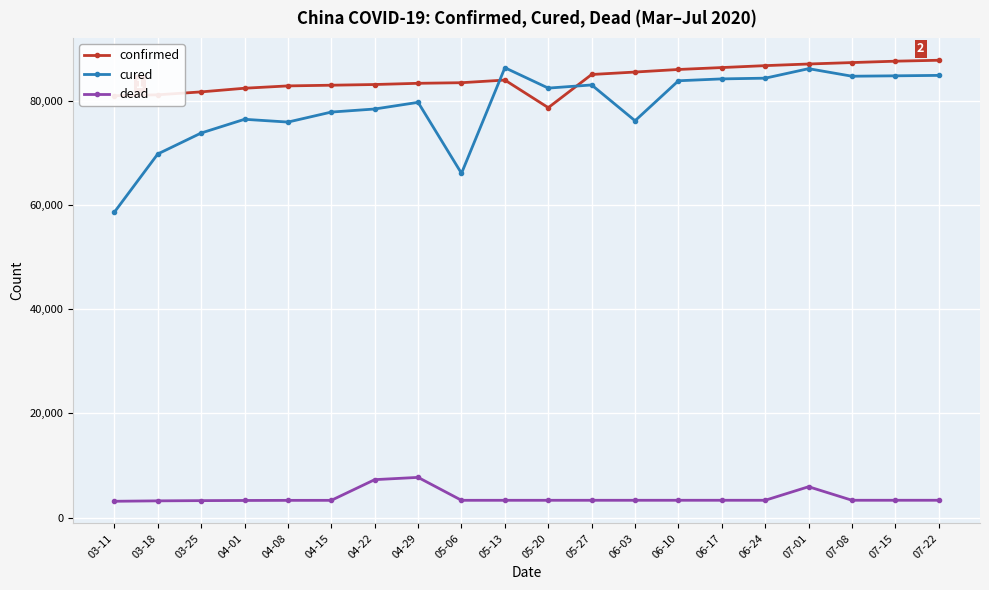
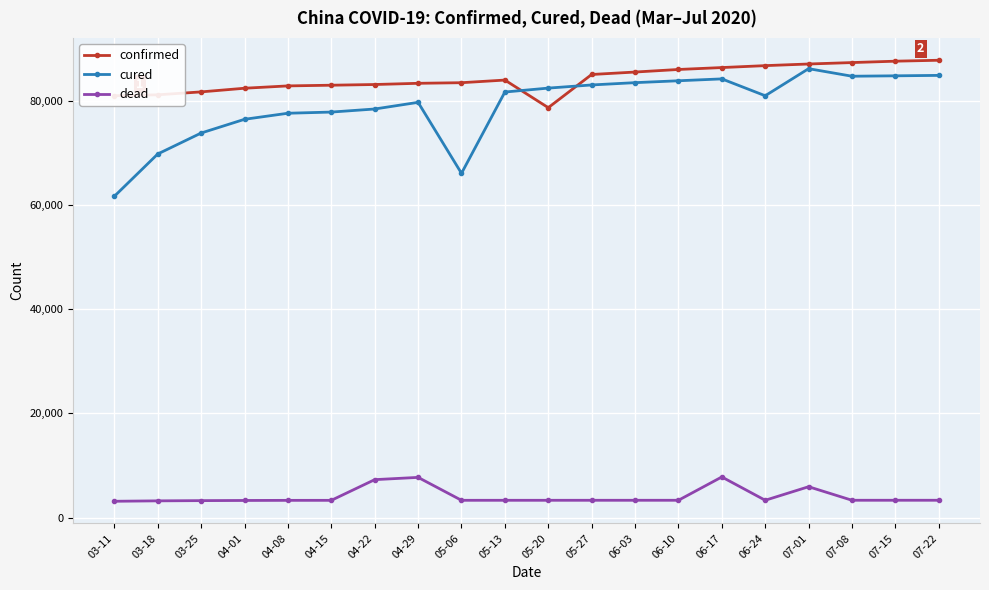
cured, 03-11: 59,000 -> 62,000
cured, 04-08: 76,000 -> 78,000
cured, 05-13: 86,000 -> 82,000
cured, 06-03: 76,000 -> 83,000
dead, 06-17: 3,000 -> 8,000
cured, 06-24: 84,000 -> 81,000
